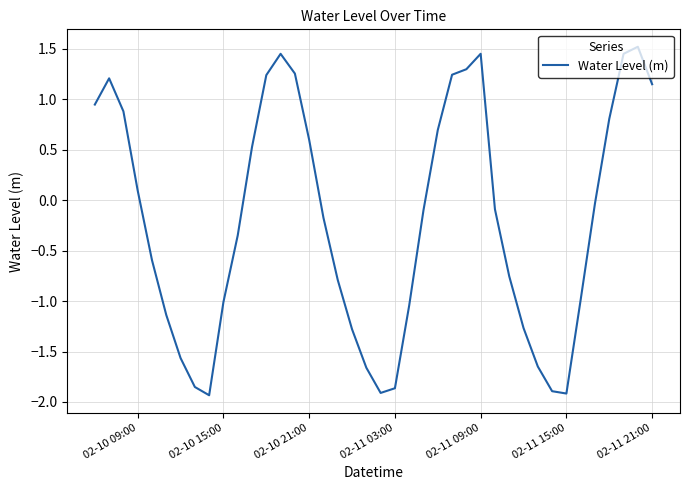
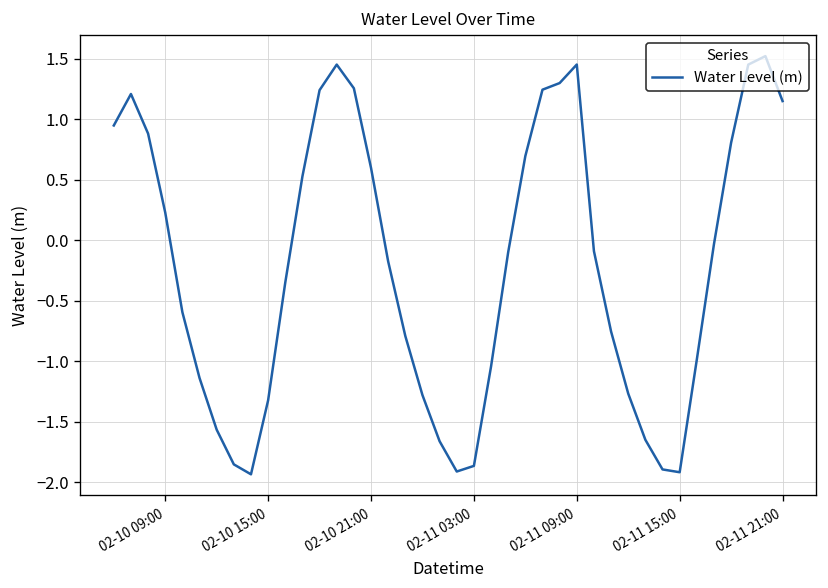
02-10 09:00: 0.10 -> 0.23
02-10 15:00: -1.01 -> -1.32
